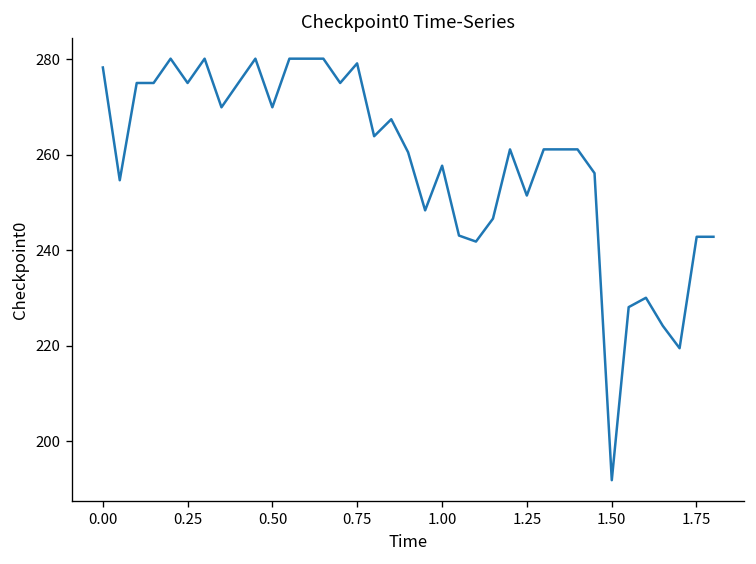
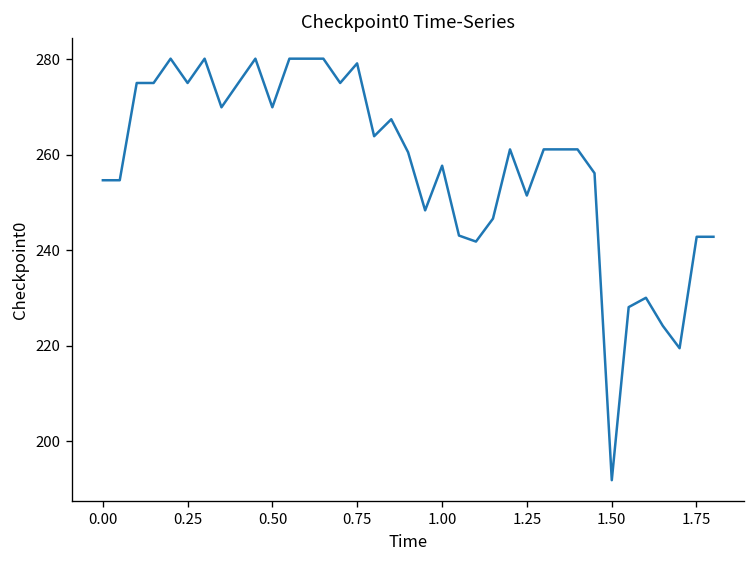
0.00: 278 -> 255
